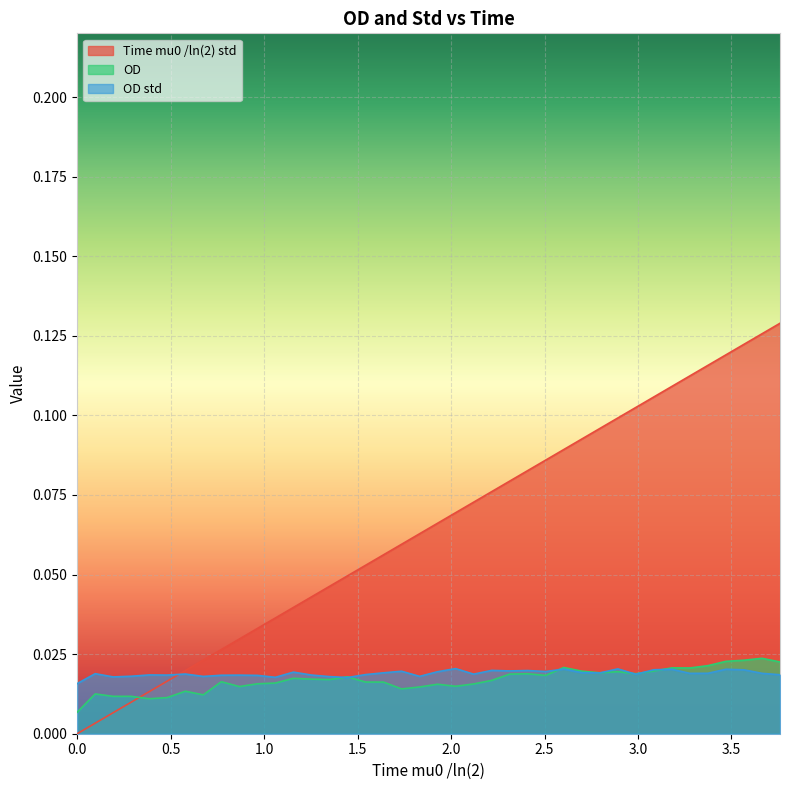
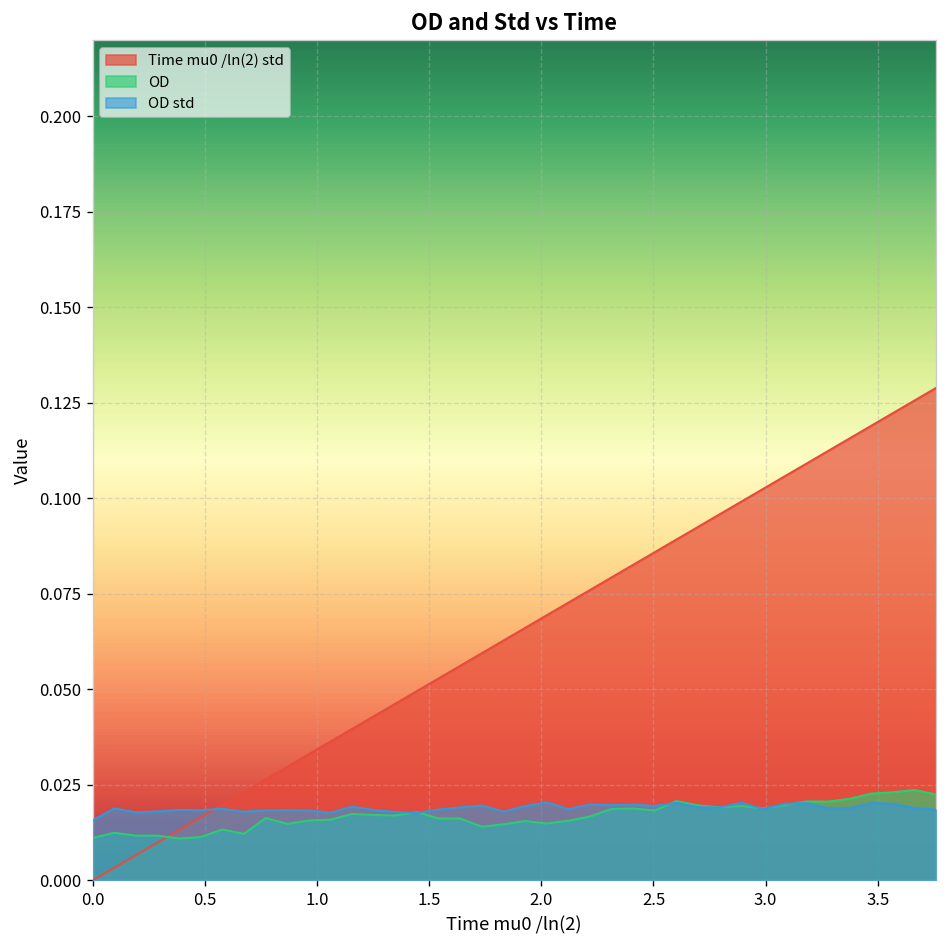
OD, 0.0: 0.007 -> 0.011
